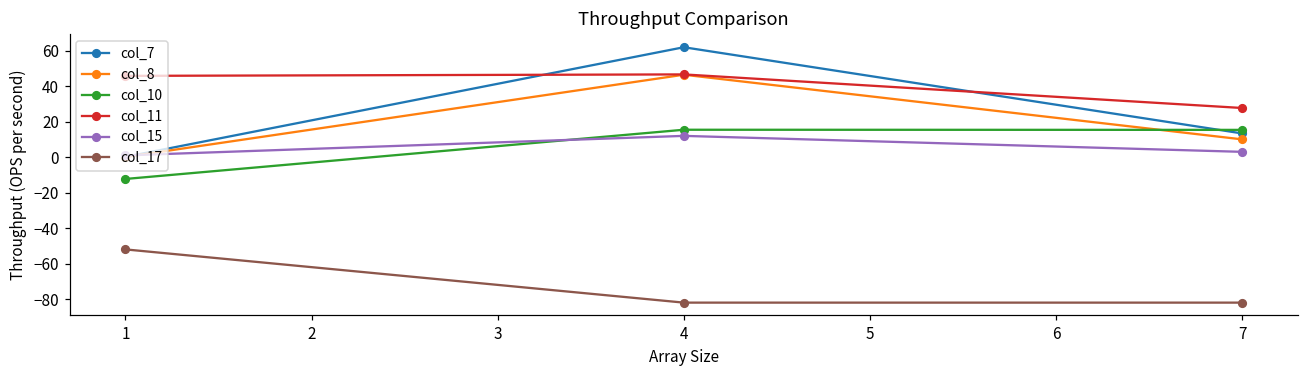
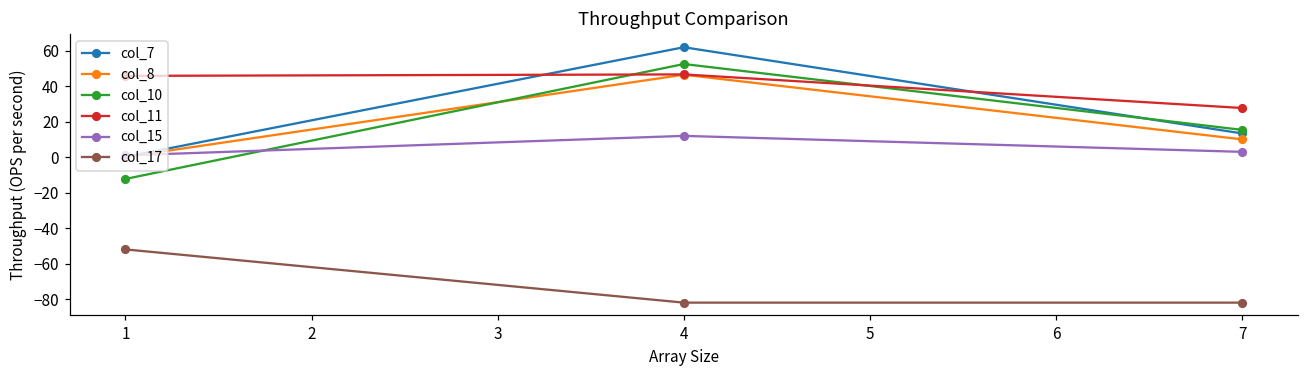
col_10, 4: 15 -> 53
